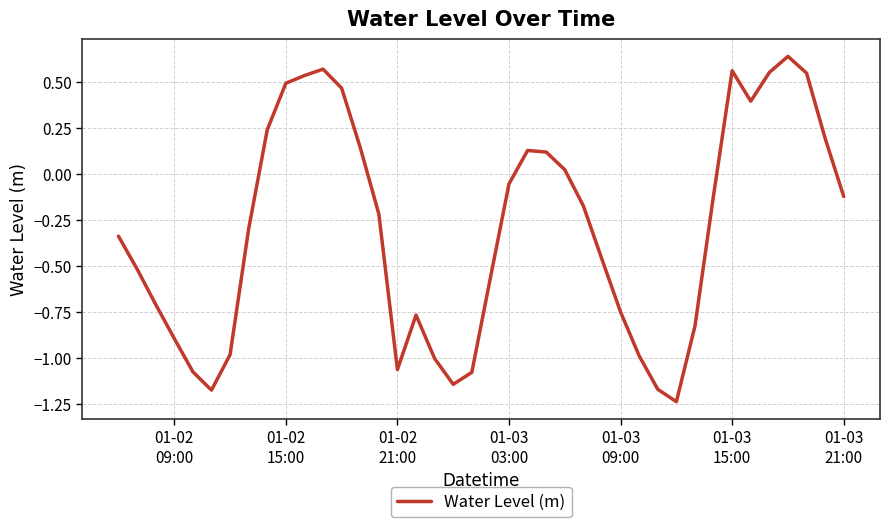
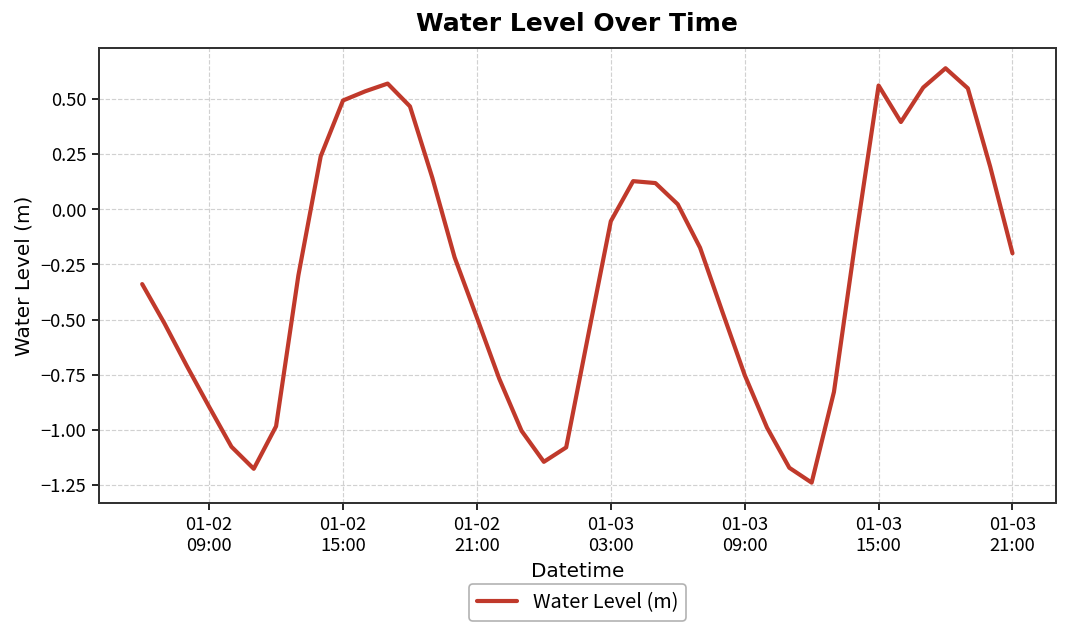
01-02 21:00: -1.06 -> -0.49
01-03 21:00: -0.12 -> -0.20
